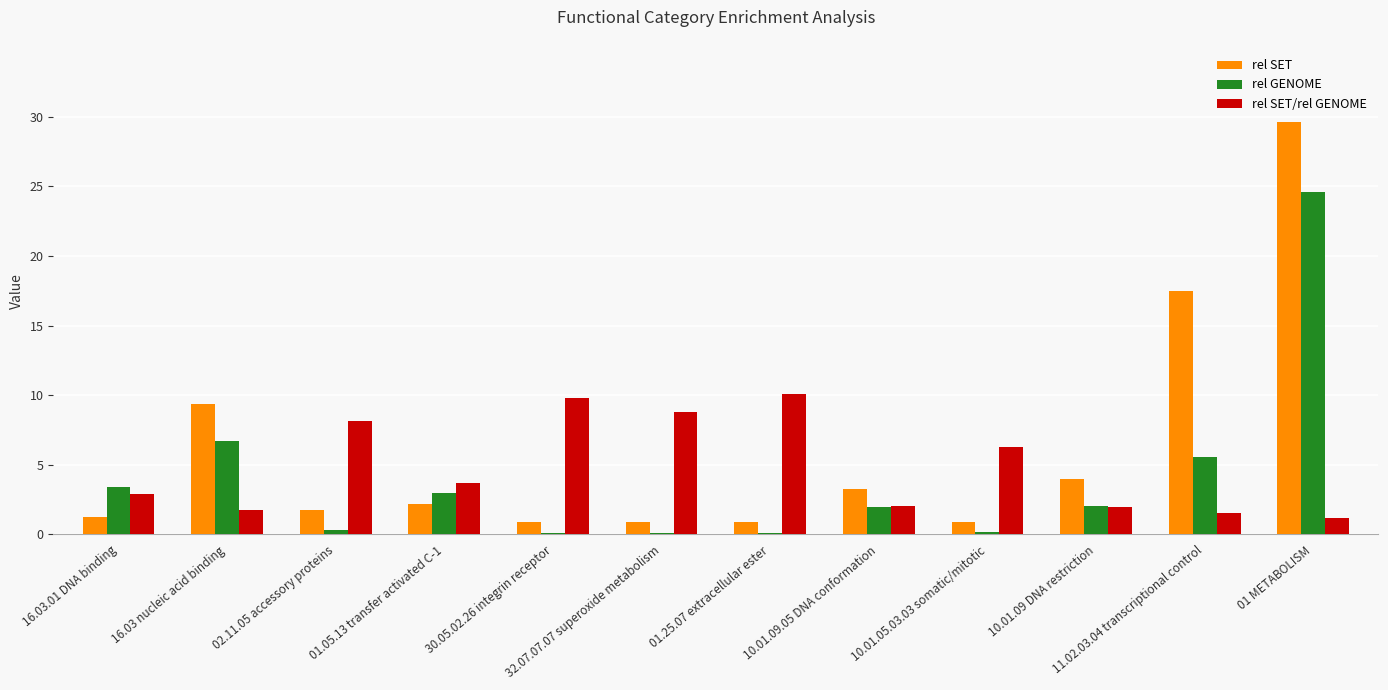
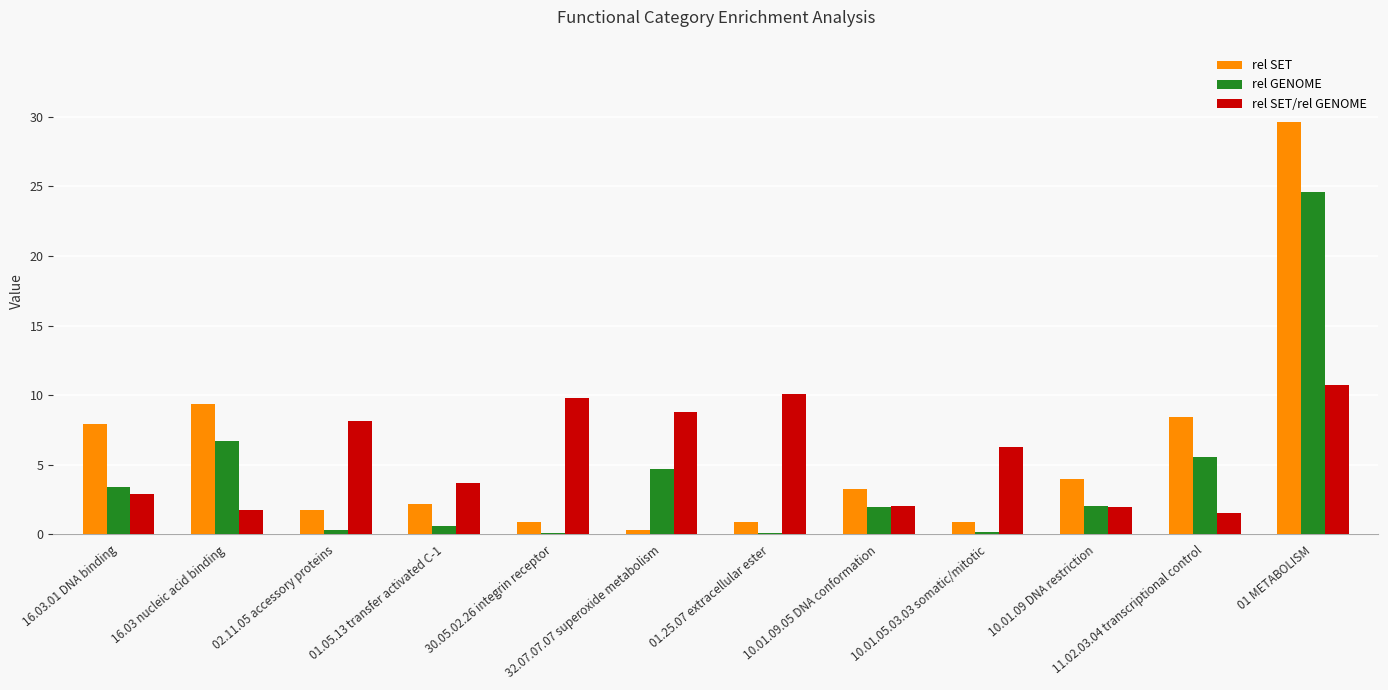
rel SET, 16.03.01 DNA binding: 1.3 -> 8.0
rel GENOME, 01.05.13 transfer activated C-1: 3.0 -> 0.6
rel SET, 32.07.07.07 superoxide metabolism: 0.9 -> 0.3
rel GENOME, 32.07.07.07 superoxide metabolism: 0.1 -> 4.7
rel SET, 11.02.03.04 transcriptional control: 17.5 -> 8.4
rel SET/rel GENOME, 01 METABOLISM: 1.2 -> 10.7
